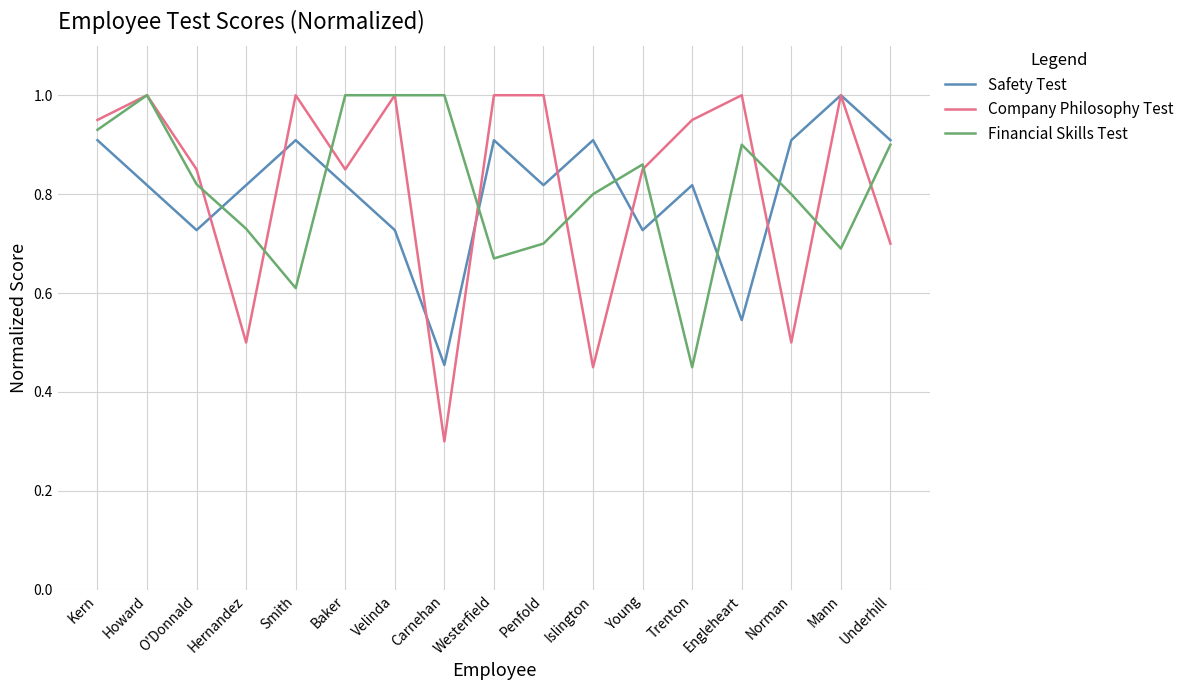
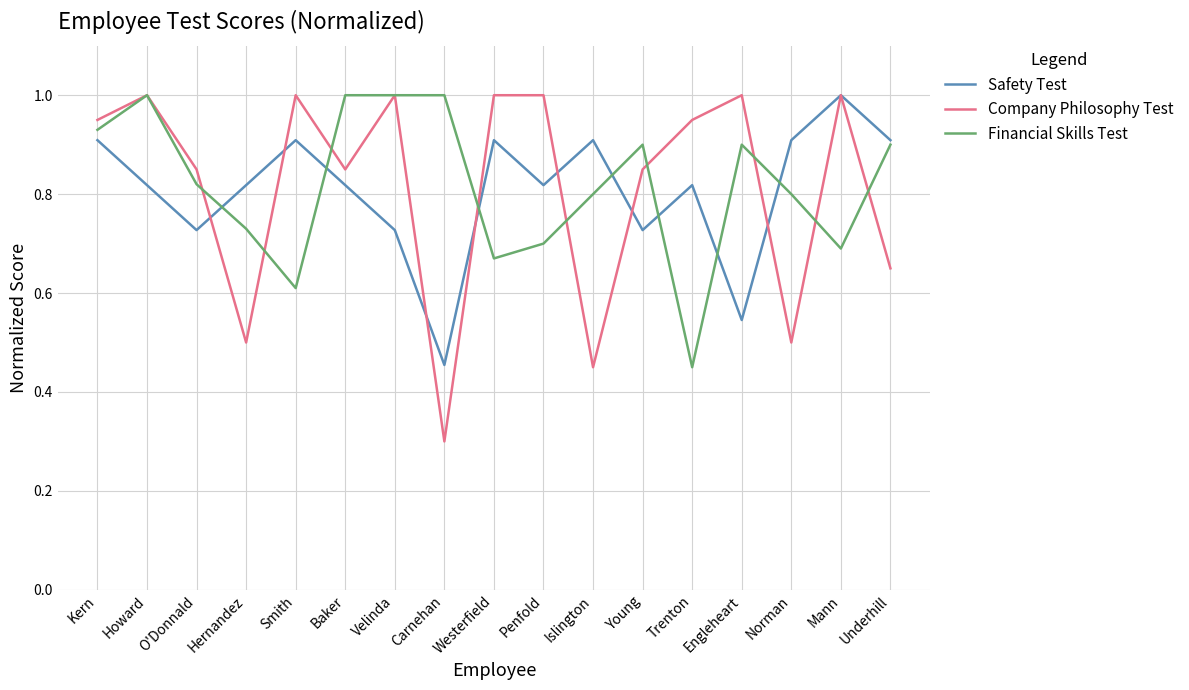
Financial Skills Test, Young: 0.86 -> 0.90
Company Philosophy Test, Underhill: 0.70 -> 0.65
